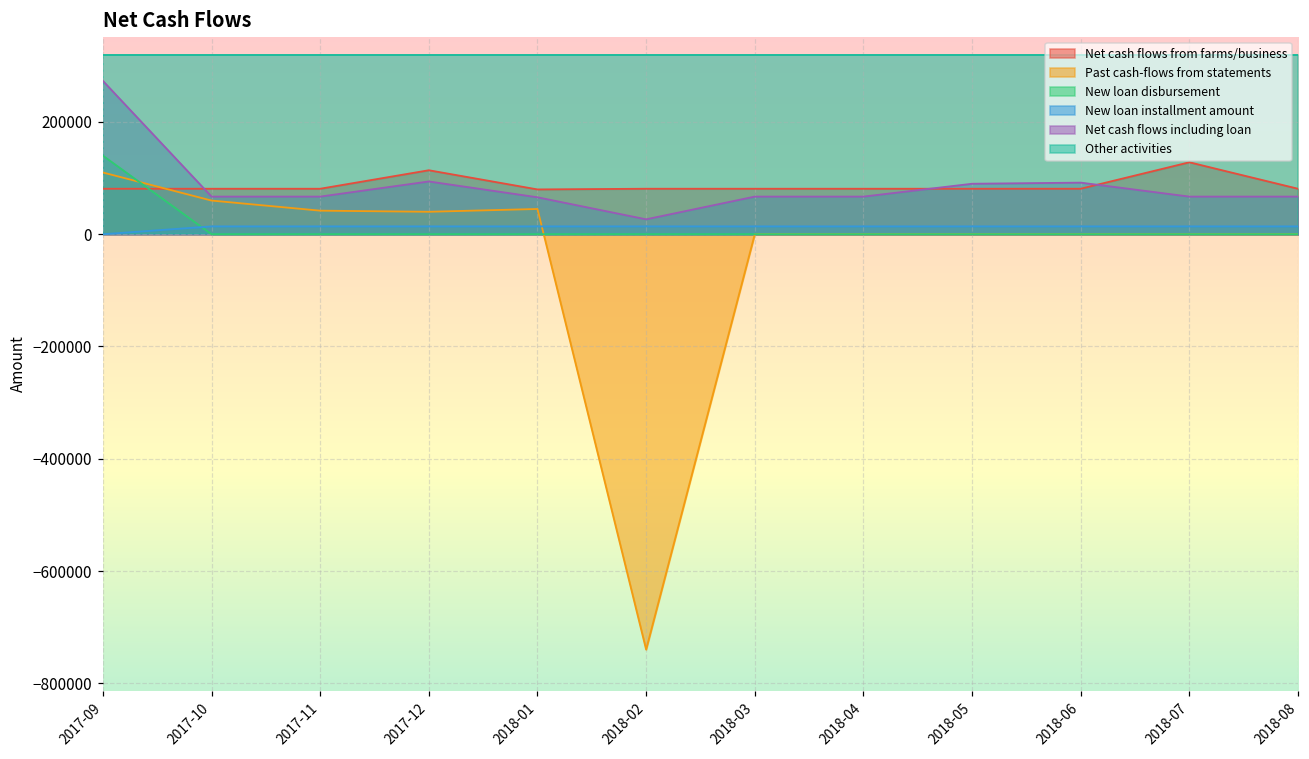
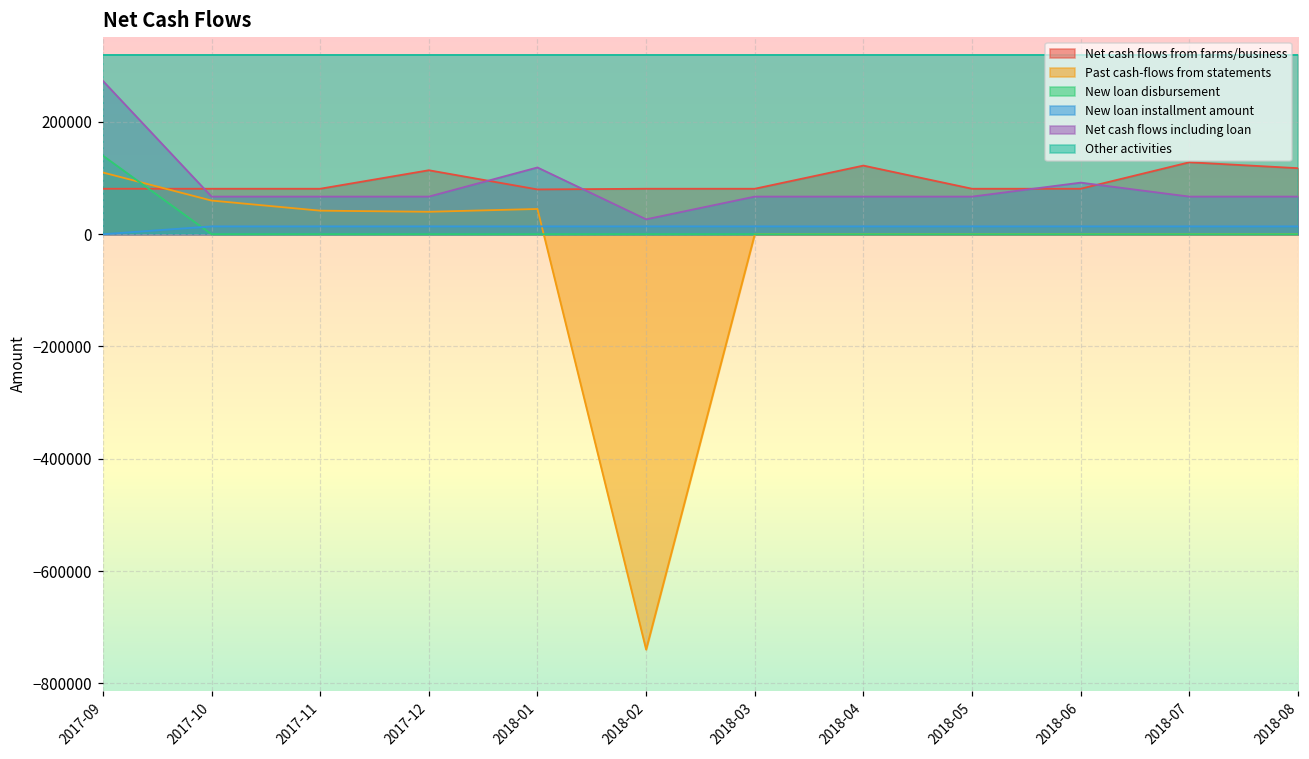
Net cash flows including loan, 2017-12: 90000 -> 70000
Net cash flows including loan, 2018-01: 70000 -> 120000
Net cash flows from farms/business, 2018-04: 80000 -> 120000
Net cash flows including loan, 2018-05: 90000 -> 70000
Net cash flows from farms/business, 2018-08: 80000 -> 120000
